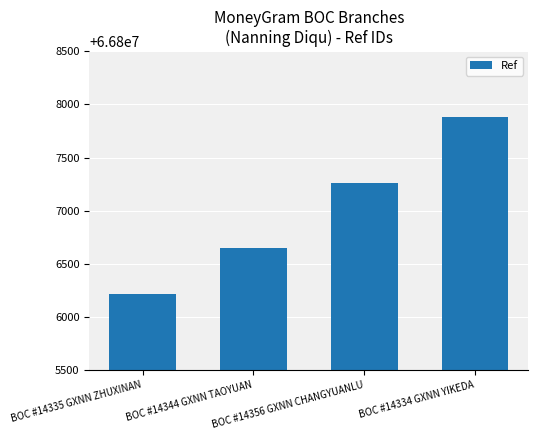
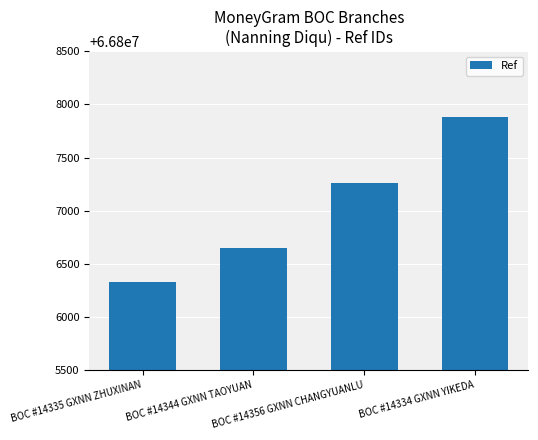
BOC #14335 GXNN ZHUXINAN: 66806220 -> 66806330
